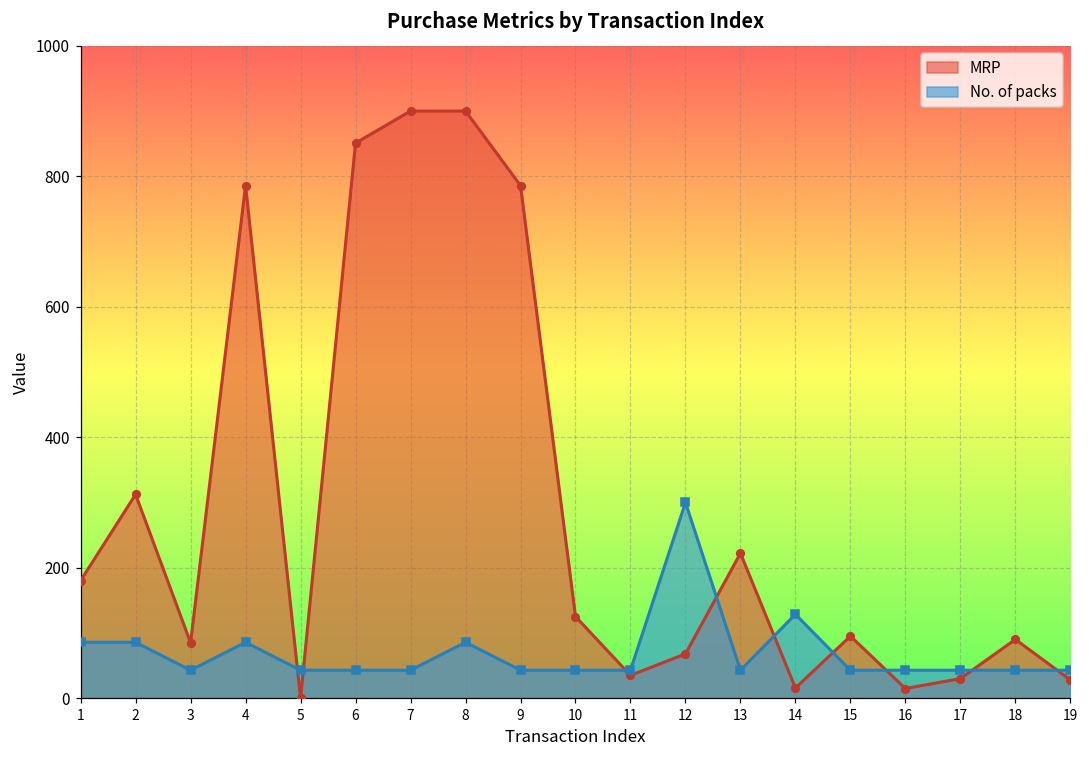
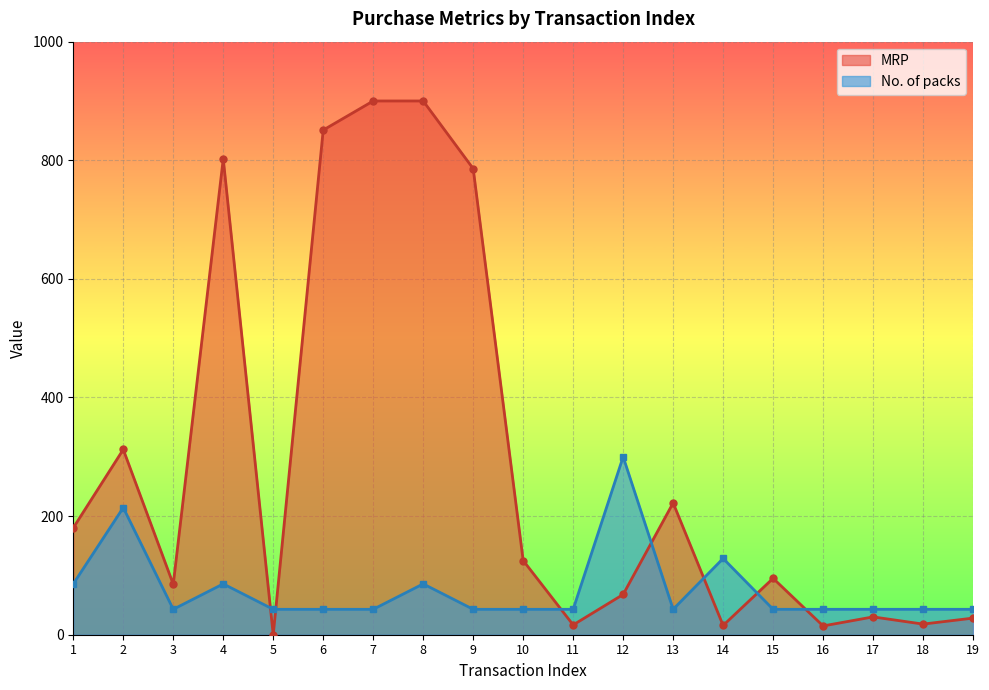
No. of packs, 2: 90 -> 210
MRP, 4: 790 -> 800
MRP, 11: 40 -> 20
MRP, 18: 90 -> 20
